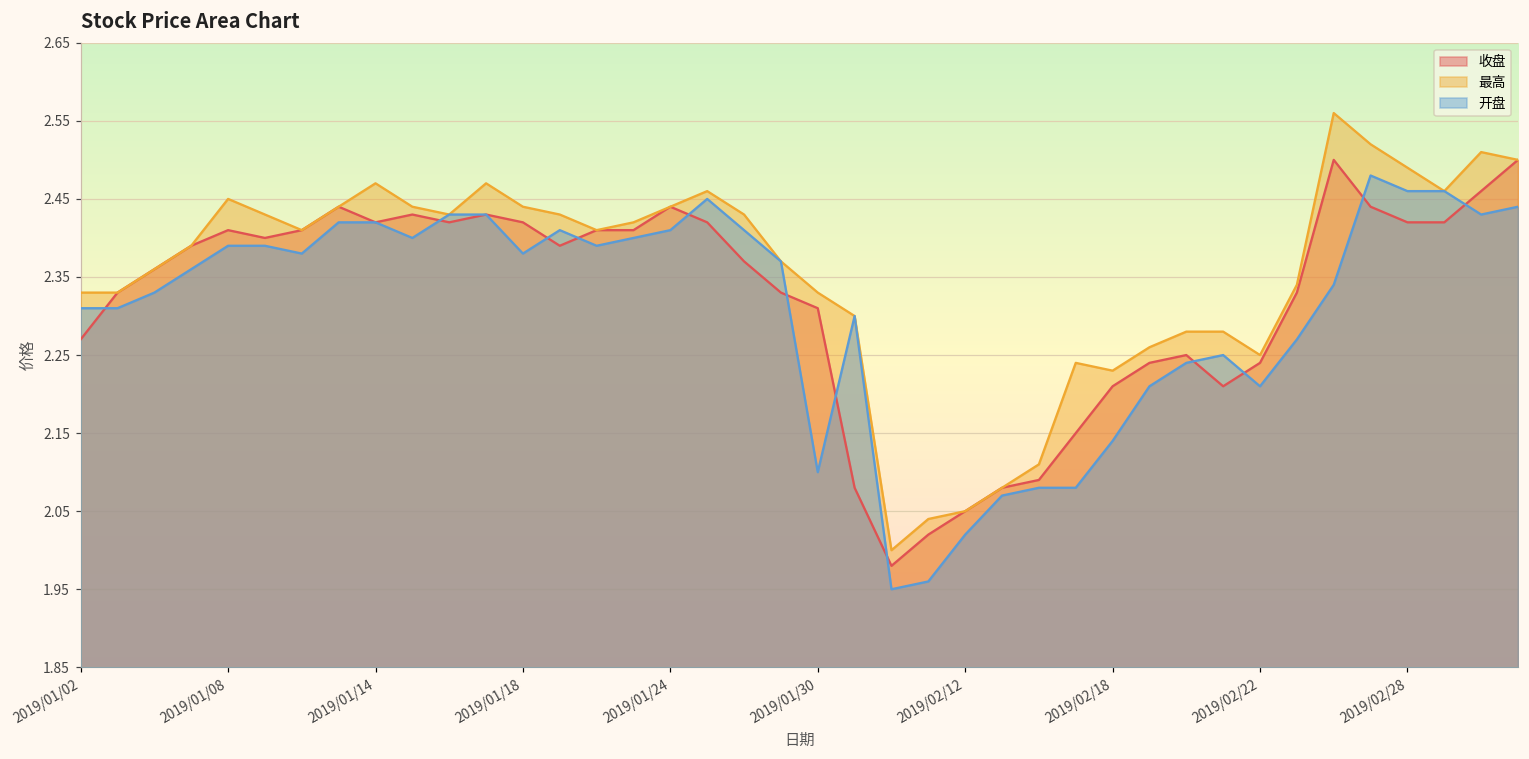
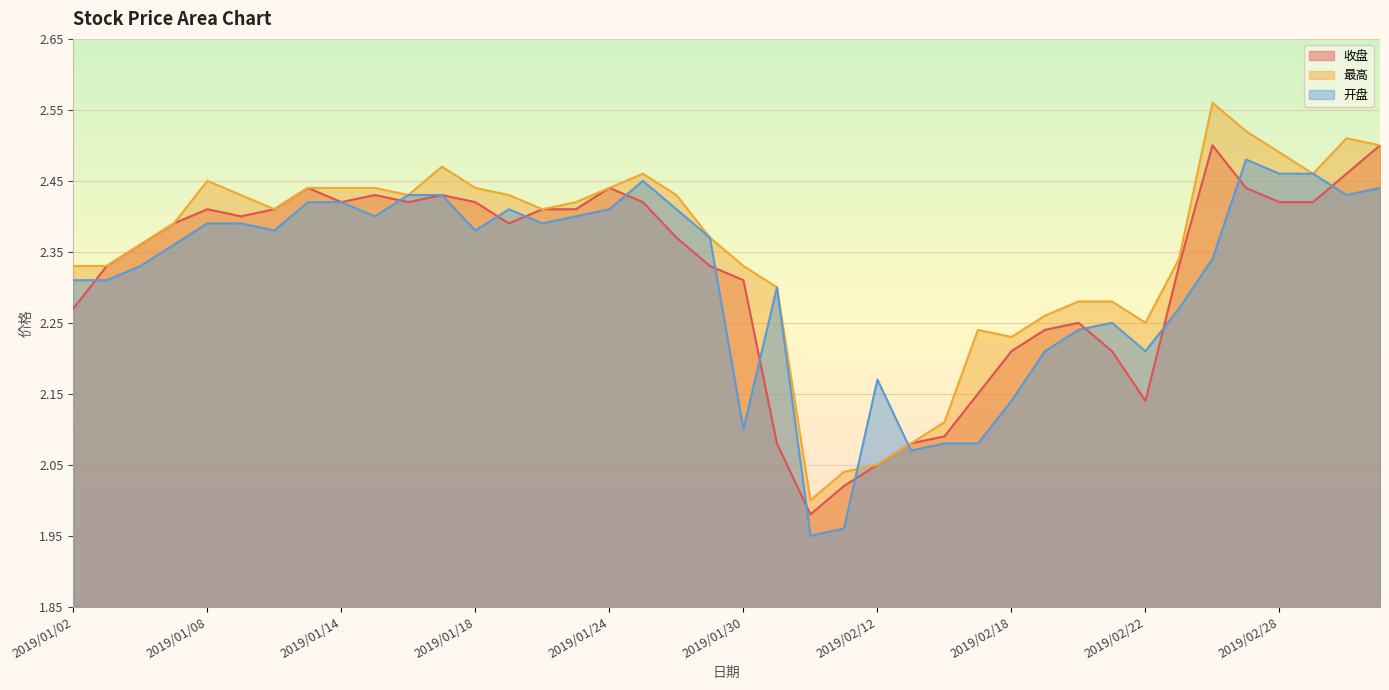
最高, 2019/01/14: 2.47 -> 2.44
开盘, 2019/02/12: 2.02 -> 2.17
收盘, 2019/02/22: 2.24 -> 2.14
